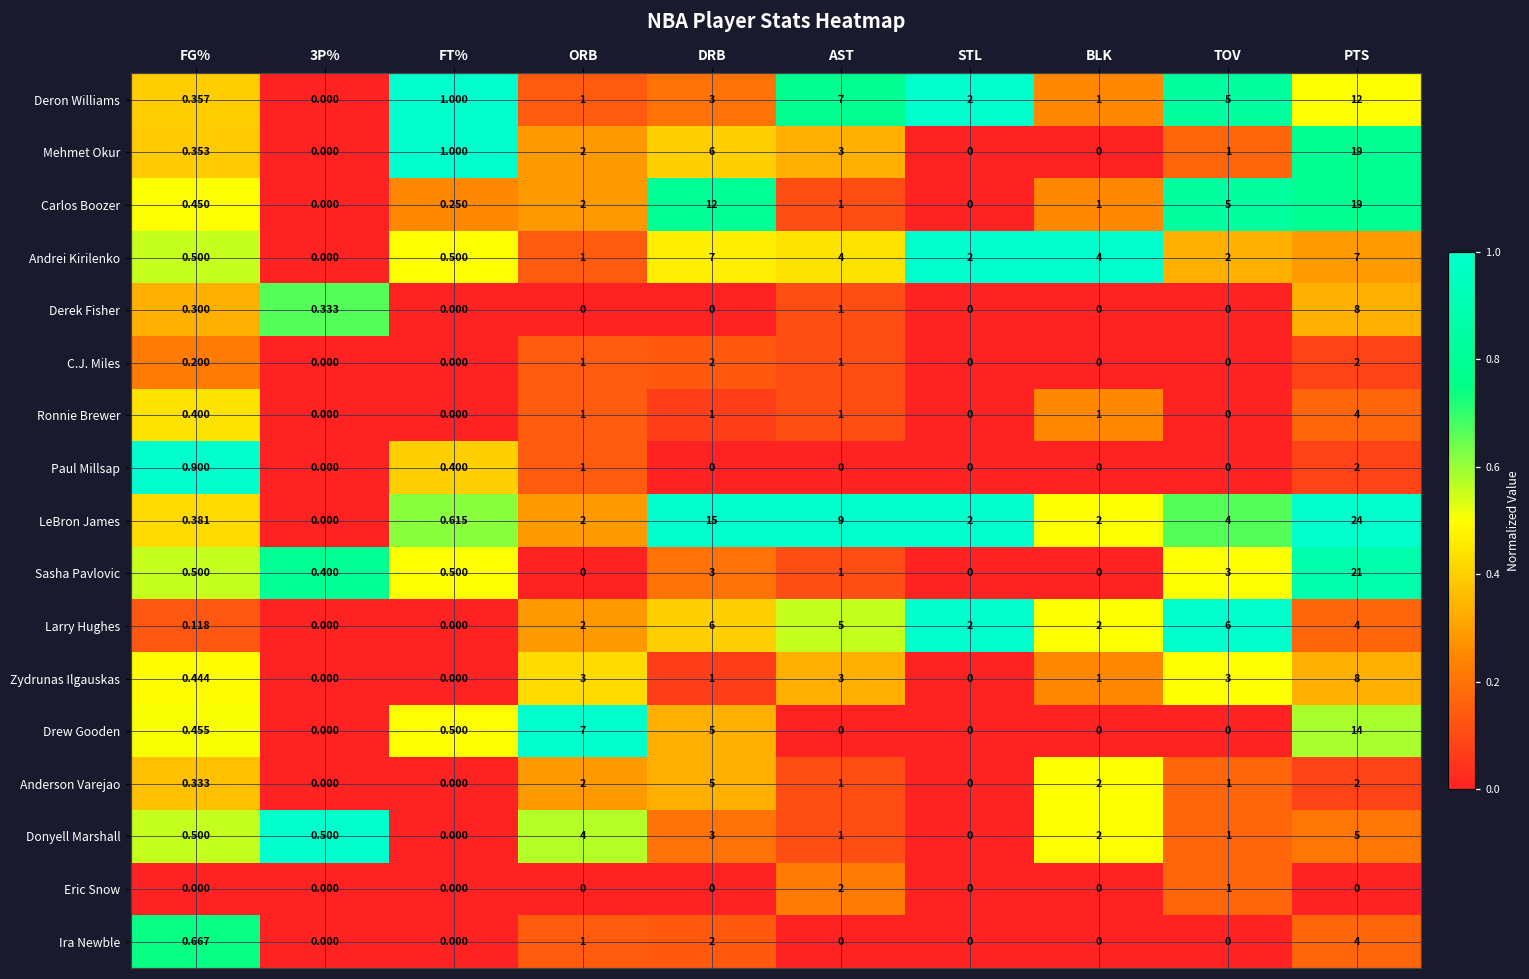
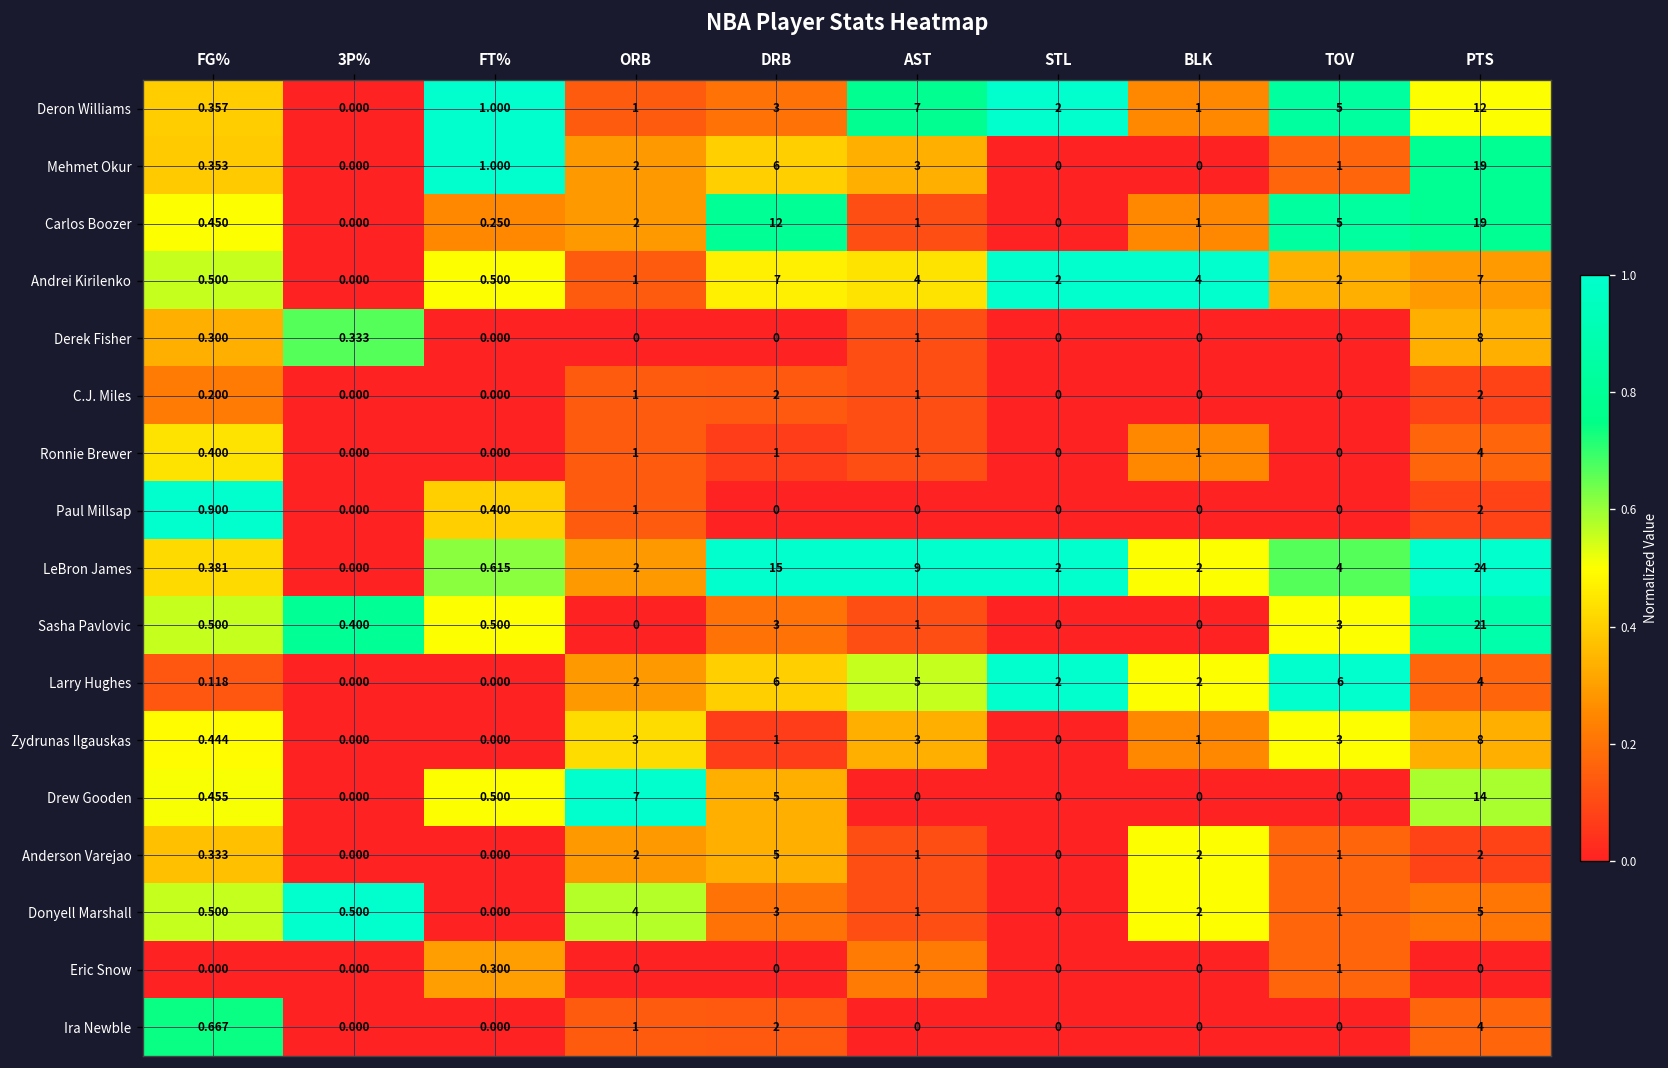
Eric Snow, FT%: 0.000 -> 0.300
